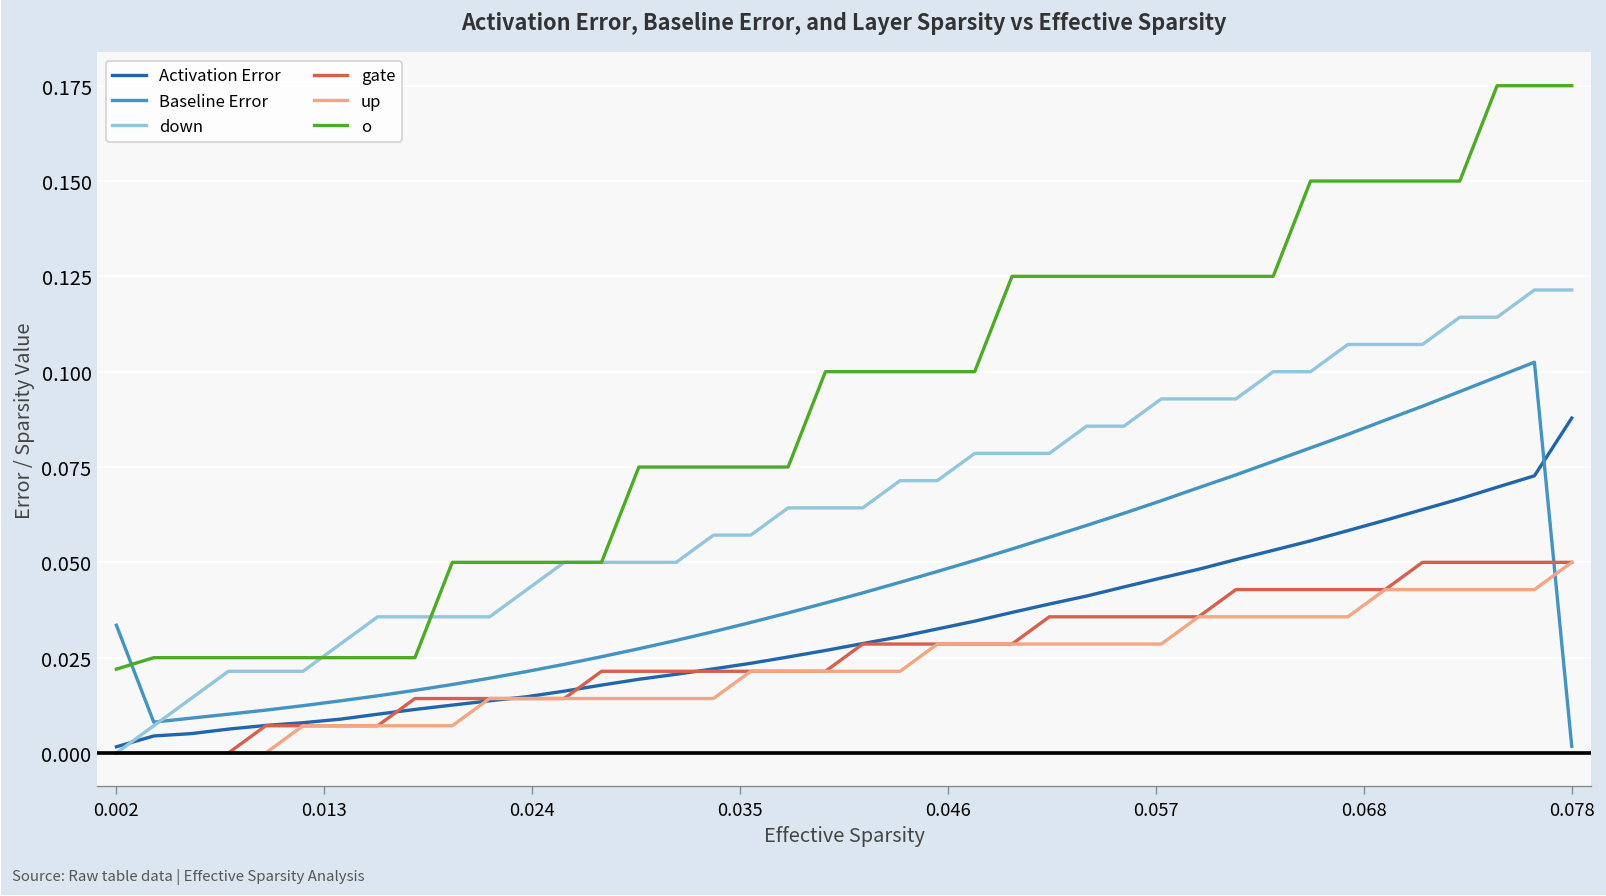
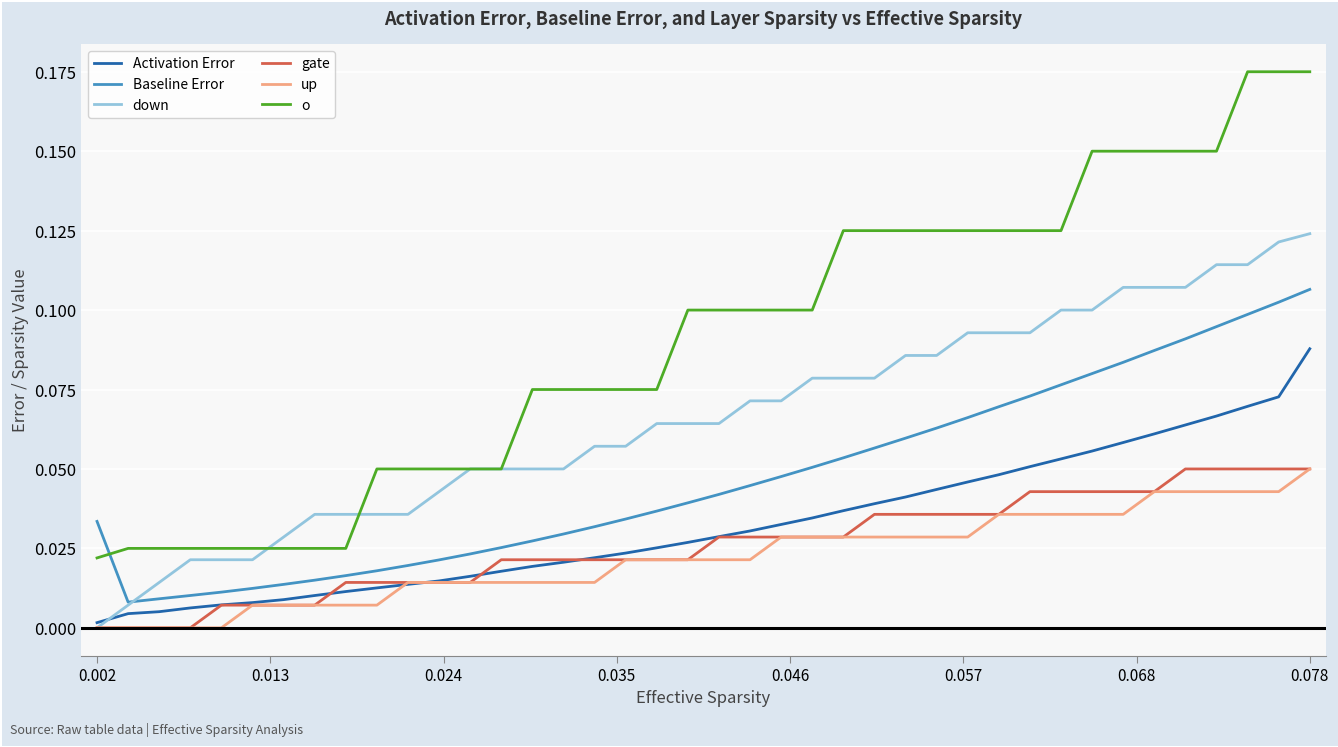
Baseline Error, 0.078: 0.002 -> 0.107
down, 0.078: 0.121 -> 0.124
